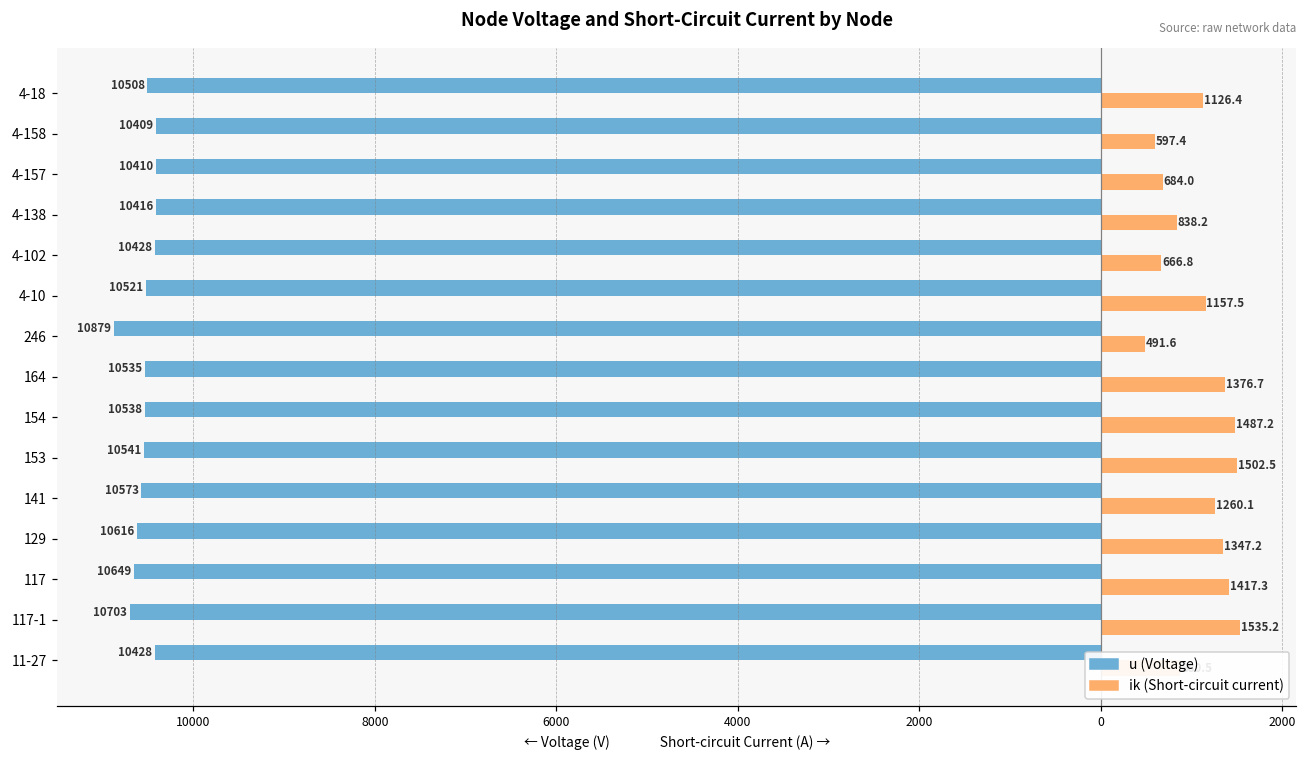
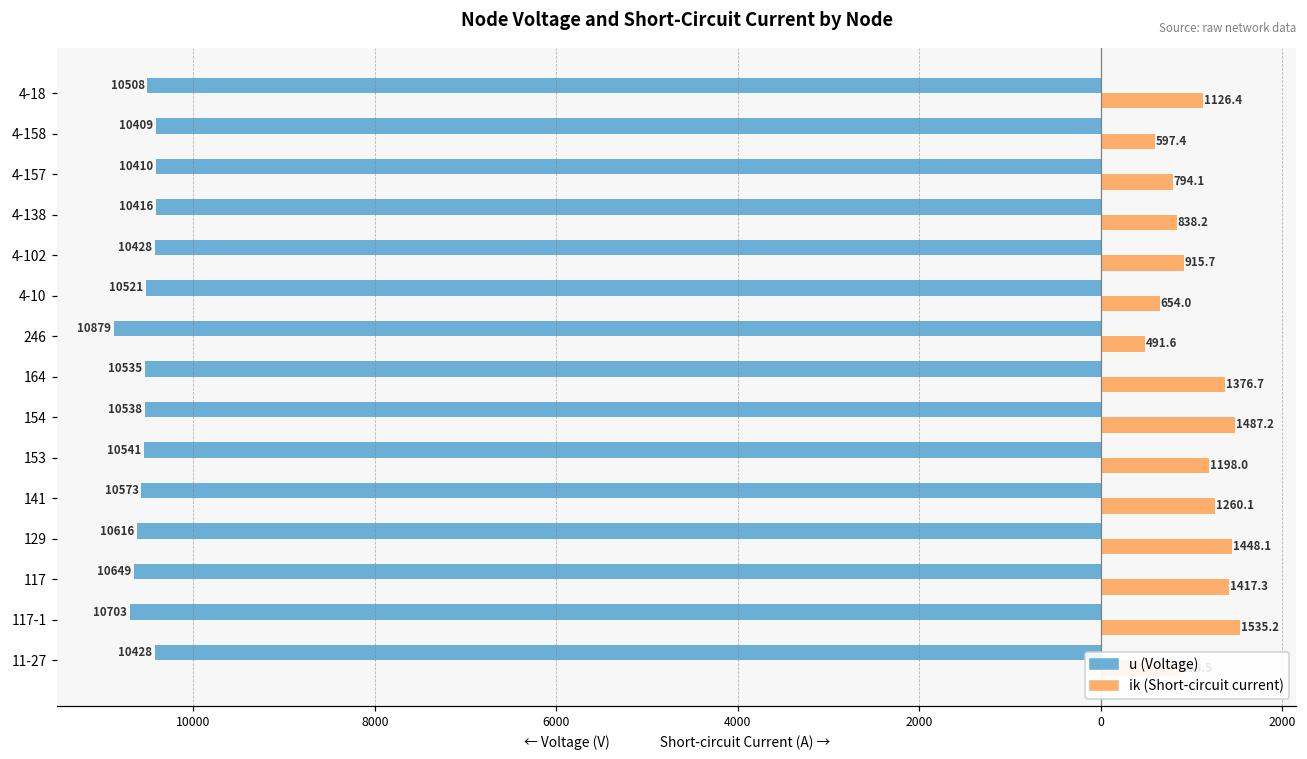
ik (Short-circuit current), 4-157: 684.0 -> 794.1
ik (Short-circuit current), 4-102: 666.8 -> 915.7
ik (Short-circuit current), 4-10: 1157.5 -> 654.0
ik (Short-circuit current), 153: 1502.5 -> 1198.0
ik (Short-circuit current), 129: 1347.2 -> 1448.1
